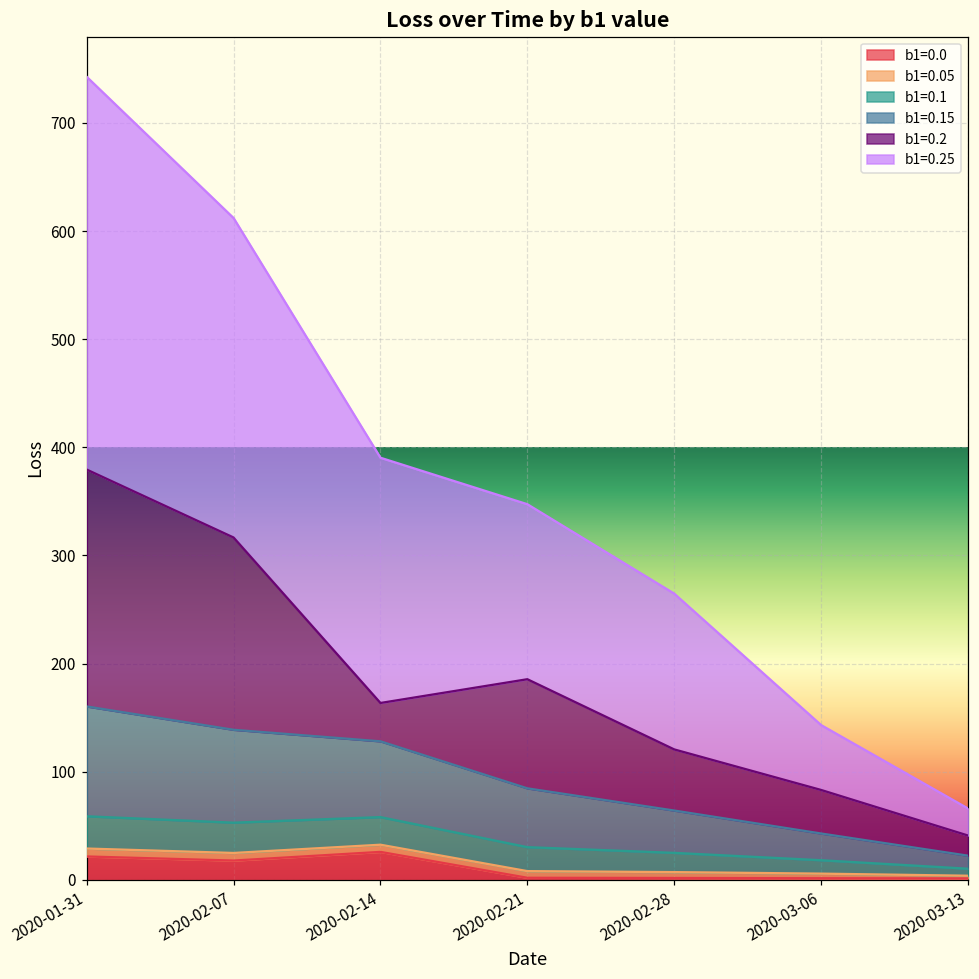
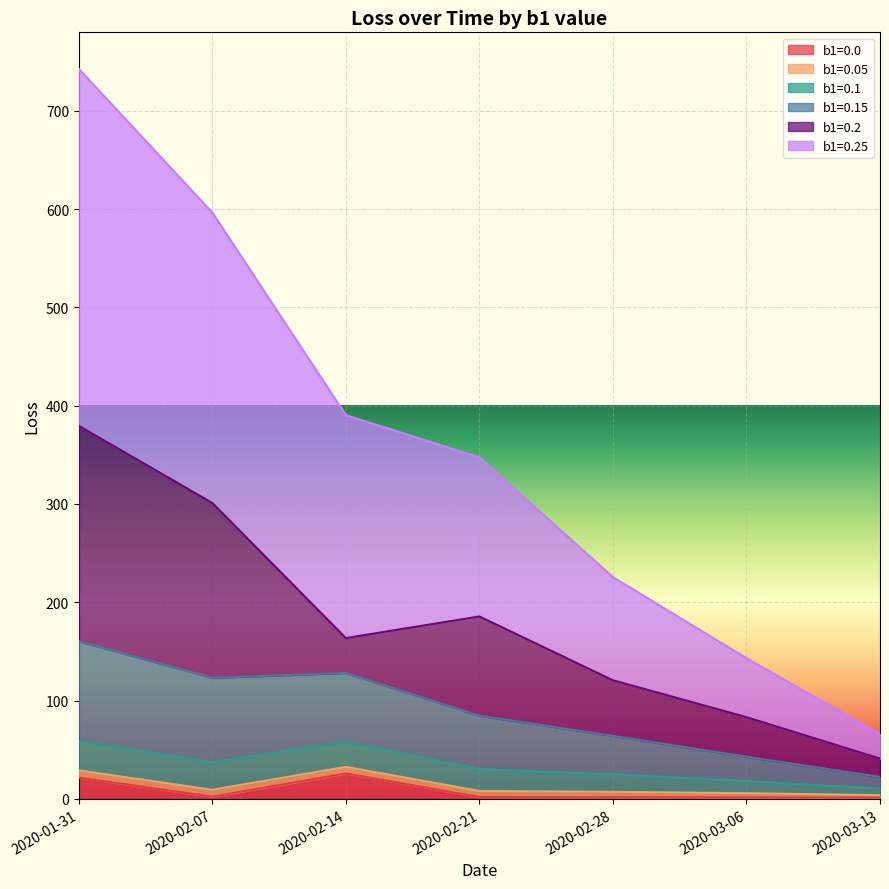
b1=0.0, 2020-02-07: 20 -> 0
b1=0.25, 2020-02-28: 140 -> 100
